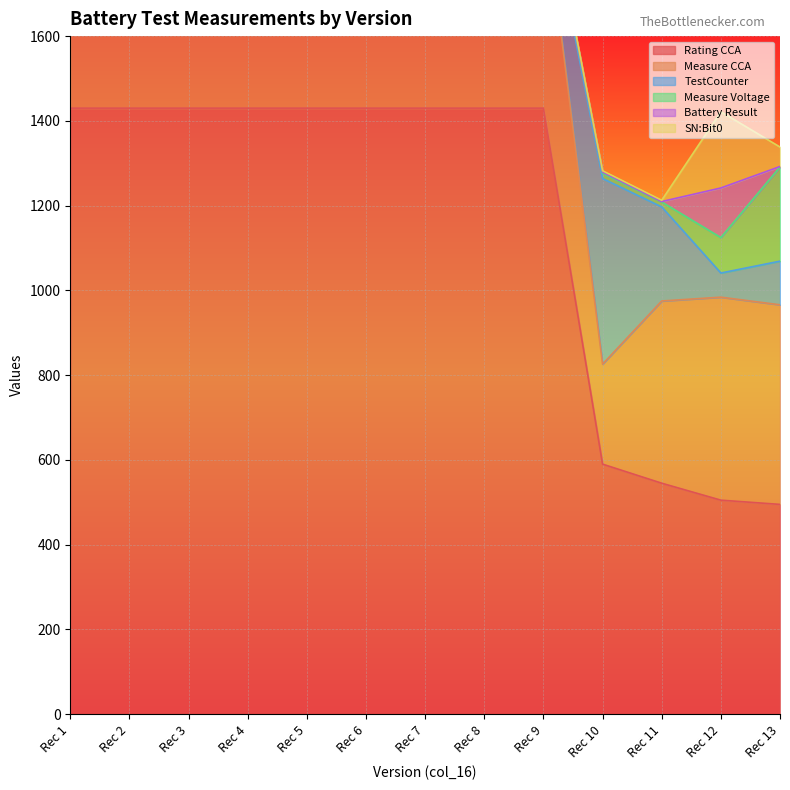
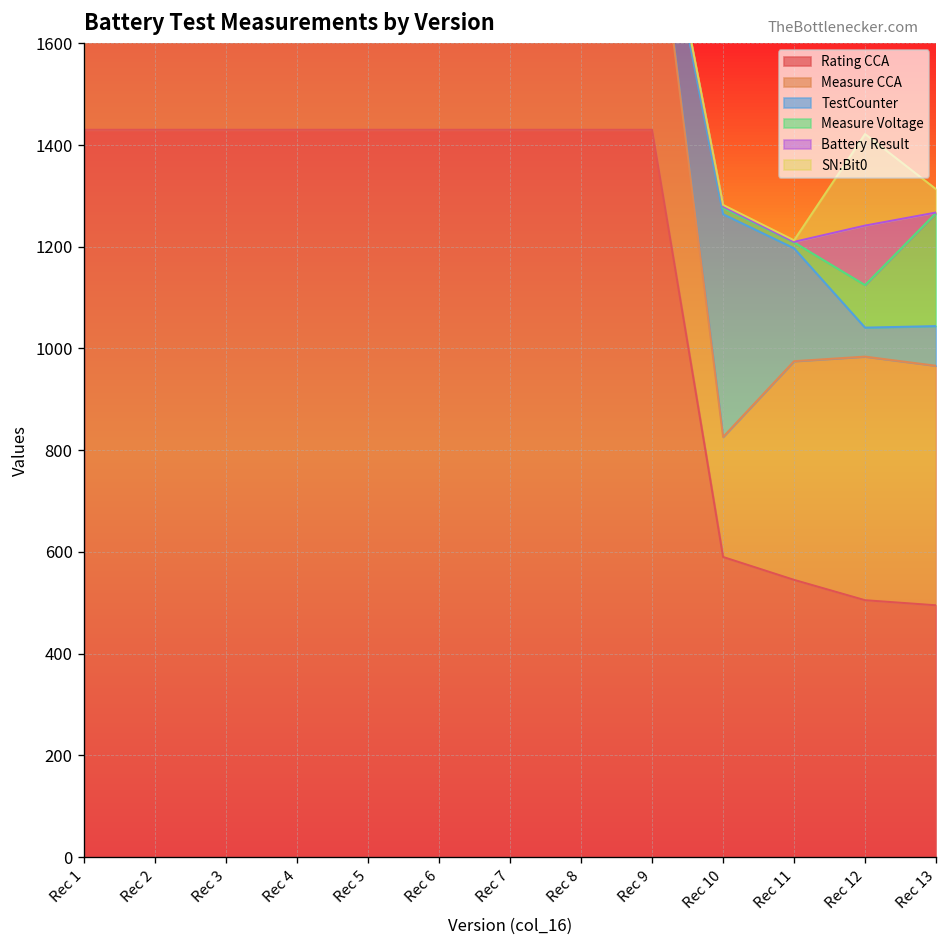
TestCounter, Rec 13: 100 -> 80
